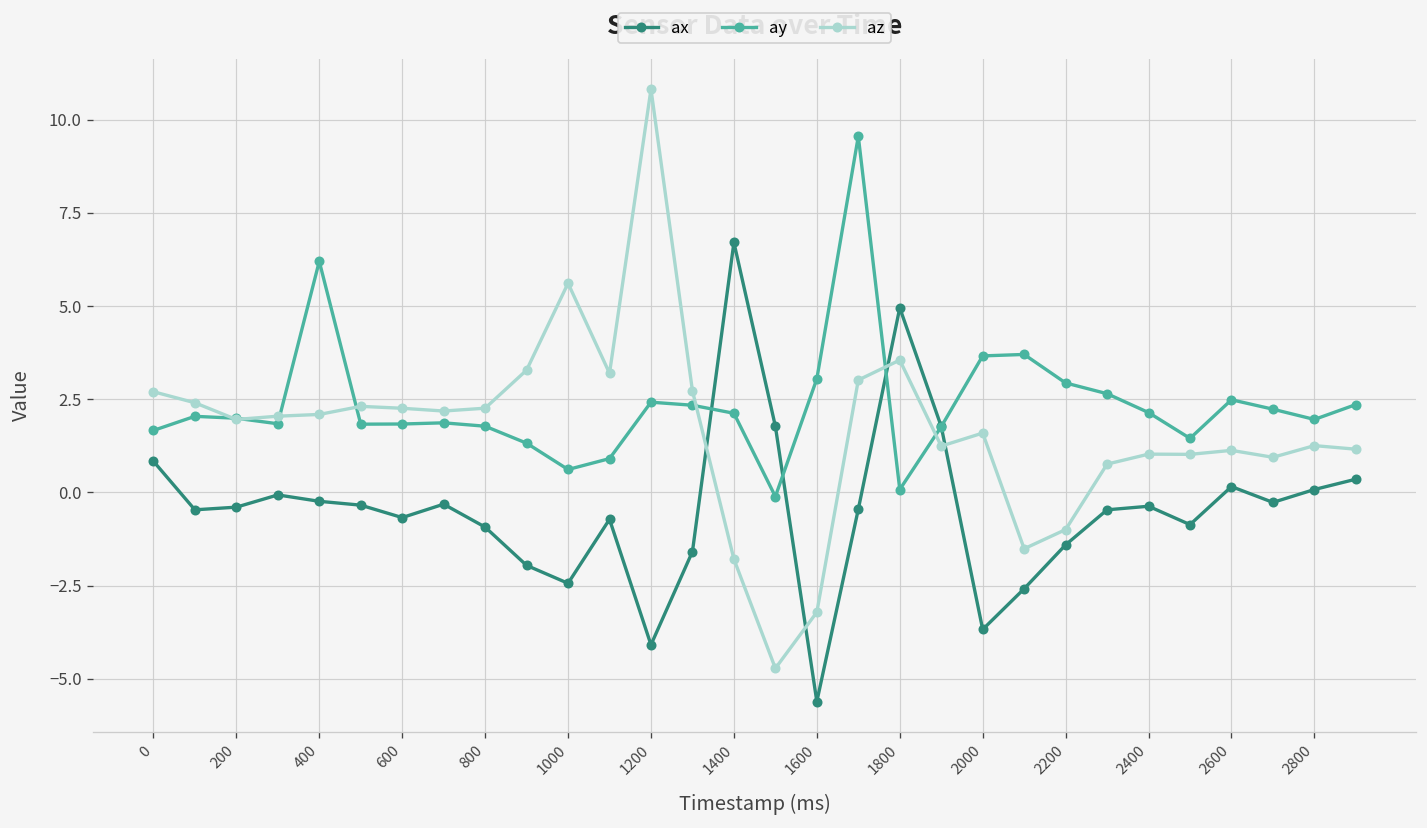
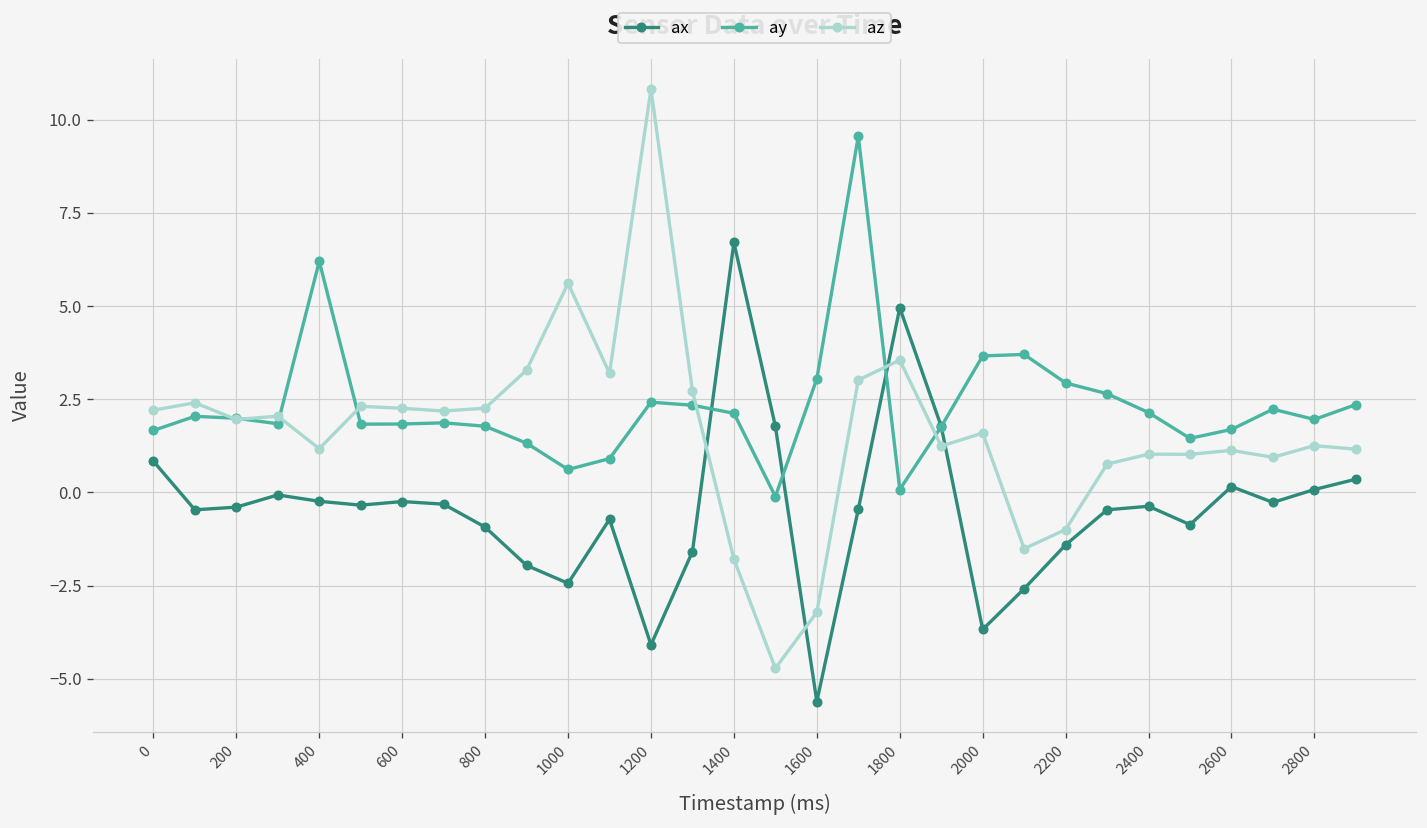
az, 0: 2.7 -> 2.2
az, 400: 2.1 -> 1.2
ax, 600: -0.7 -> -0.2
ay, 2600: 2.5 -> 1.7
